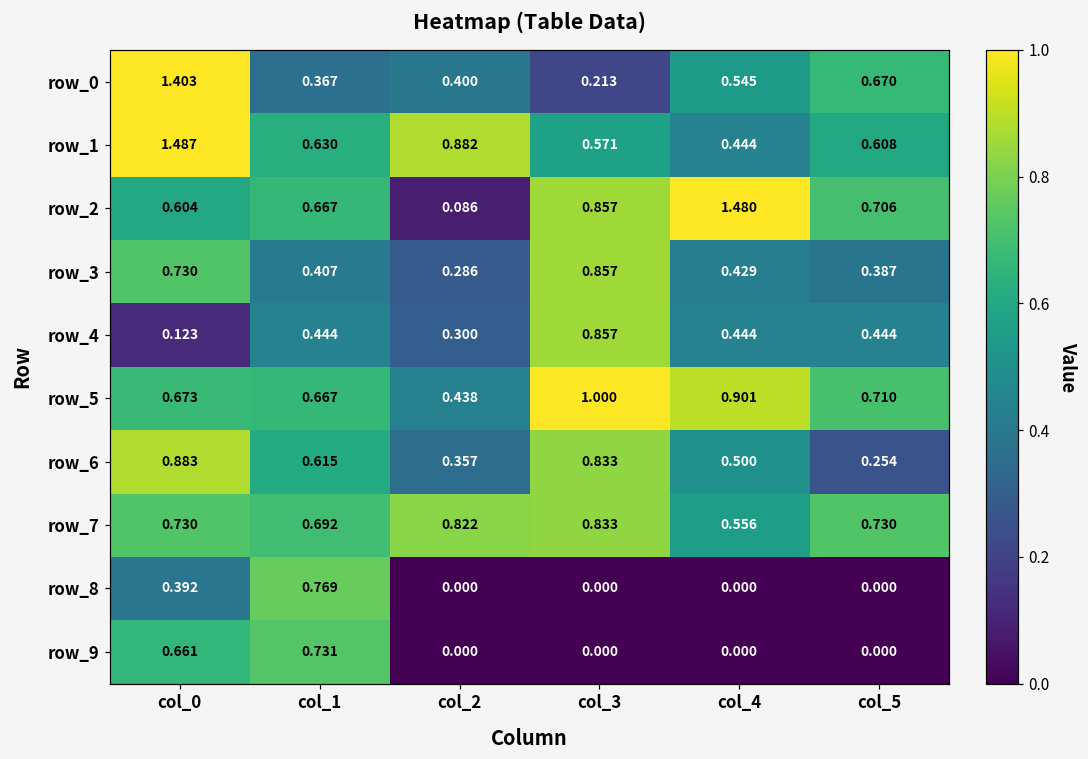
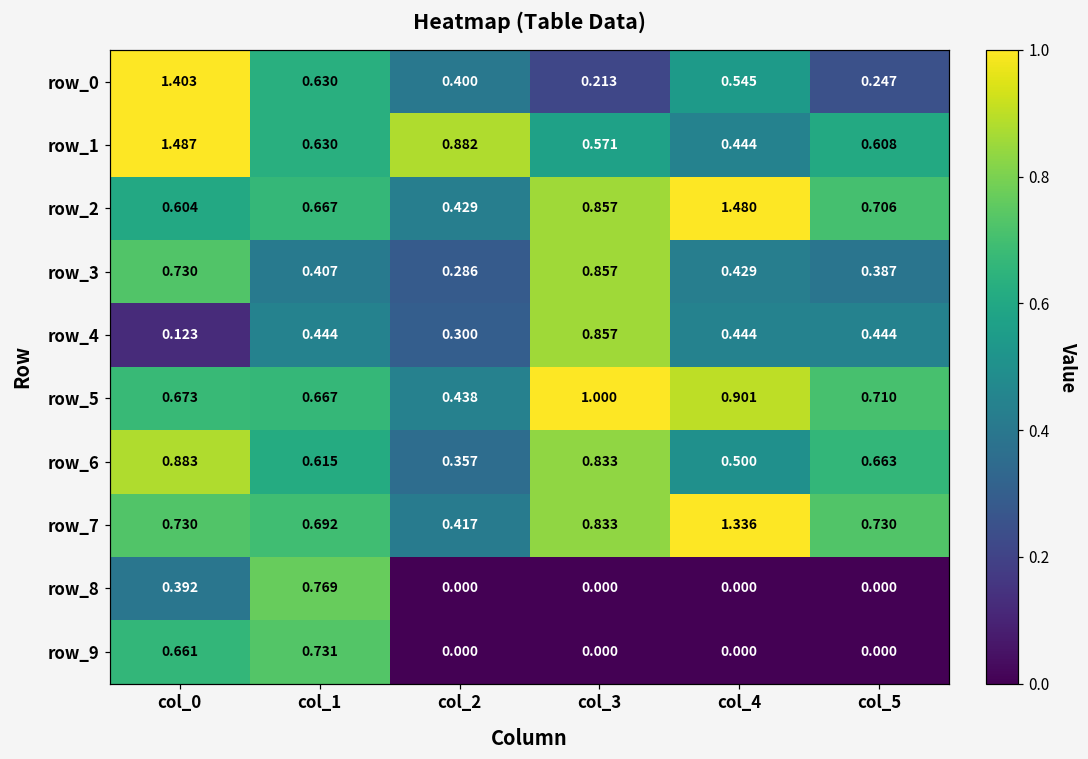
row_0, col_1: 0.367 -> 0.630
row_0, col_5: 0.670 -> 0.247
row_2, col_2: 0.086 -> 0.429
row_6, col_5: 0.254 -> 0.663
row_7, col_2: 0.822 -> 0.417
row_7, col_4: 0.556 -> 1.336
